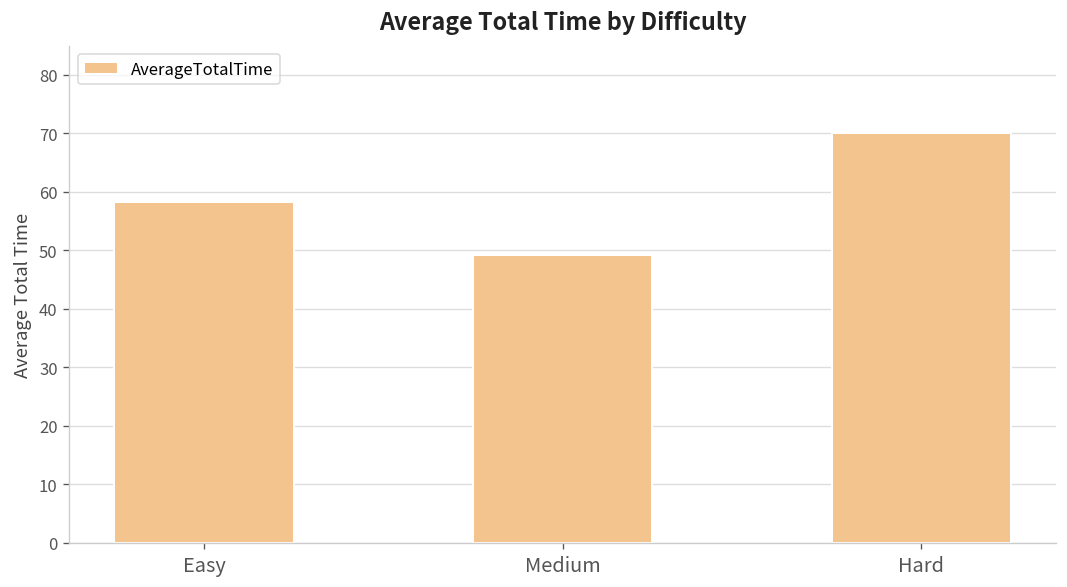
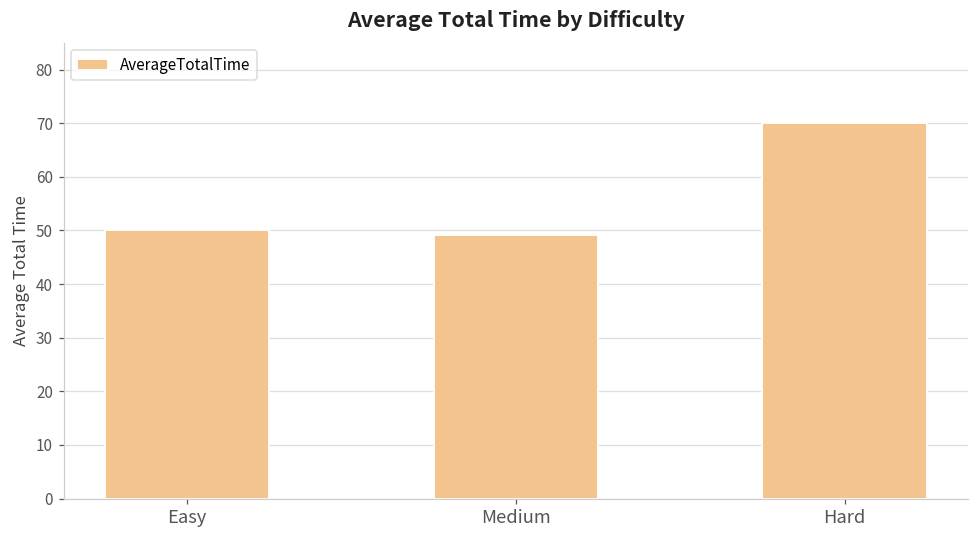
Easy: 58 -> 50
